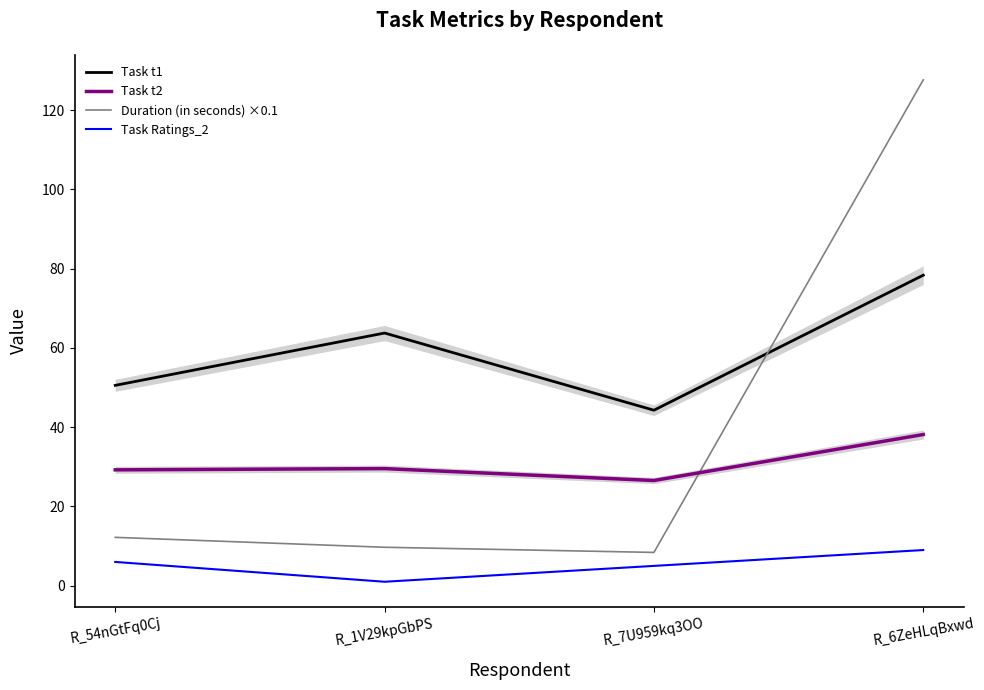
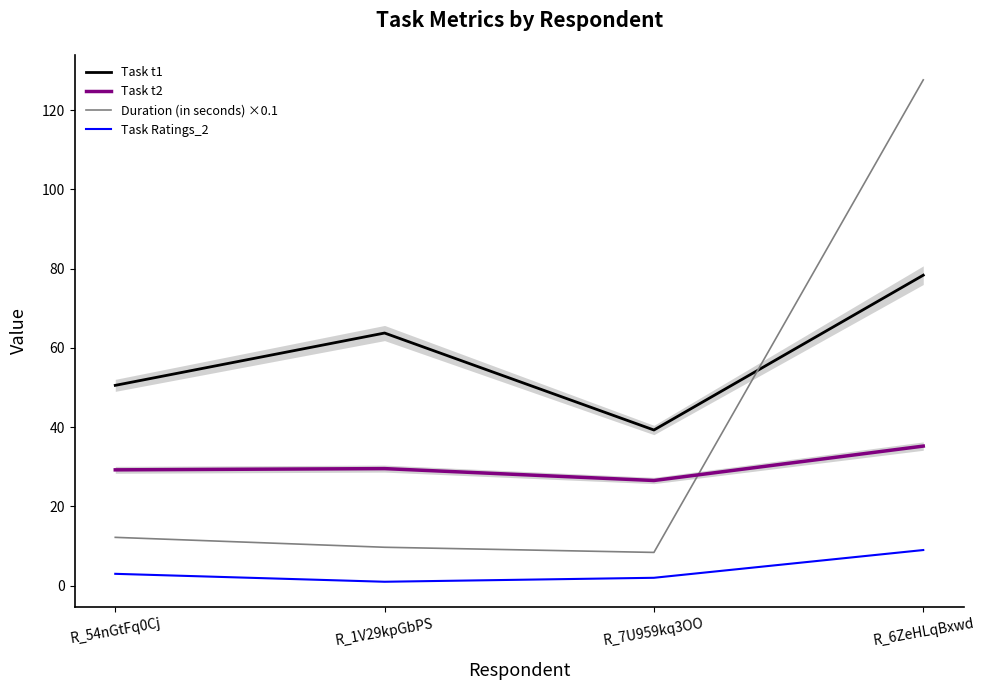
Task Ratings_2, R_54nGtFq0Cj: 6 -> 3
Task t1, R_7U959kq3OO: 44 -> 39
Task Ratings_2, R_7U959kq3OO: 5 -> 2
Task t2, R_6ZeHLqBxwd: 38 -> 35
